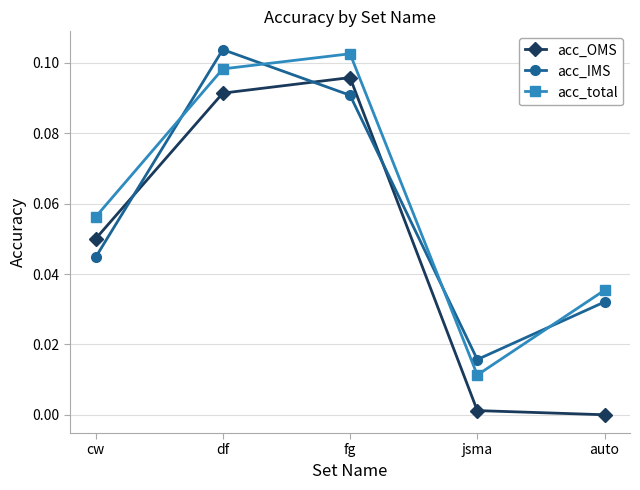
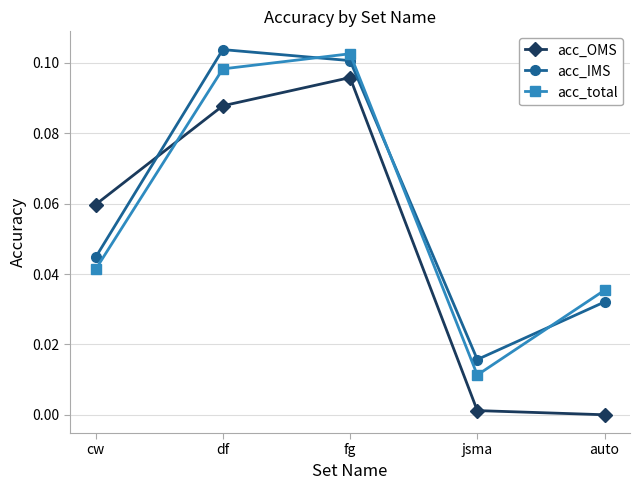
acc_OMS, cw: 0.050 -> 0.060
acc_total, cw: 0.056 -> 0.041
acc_OMS, df: 0.091 -> 0.088
acc_IMS, fg: 0.091 -> 0.101
